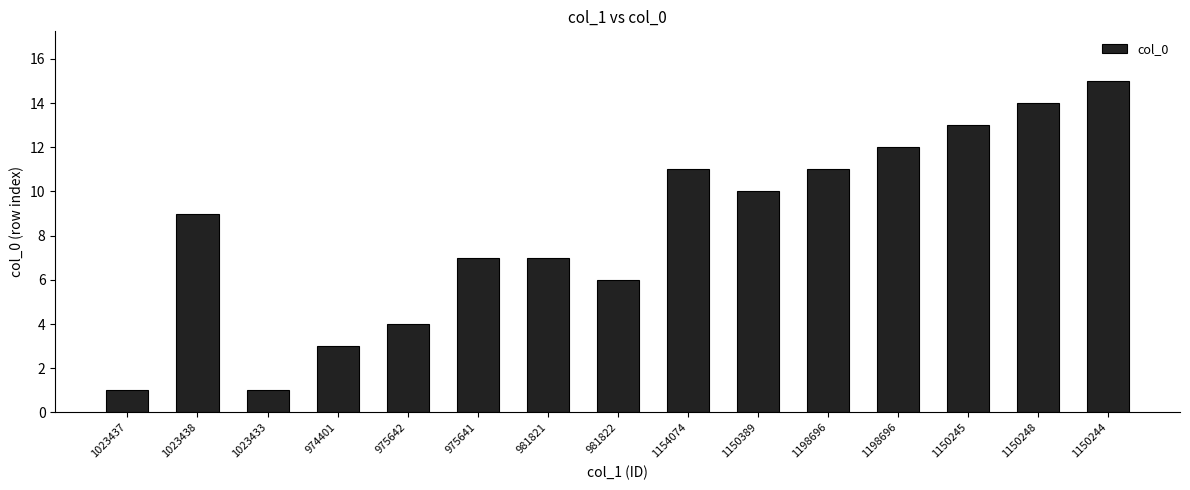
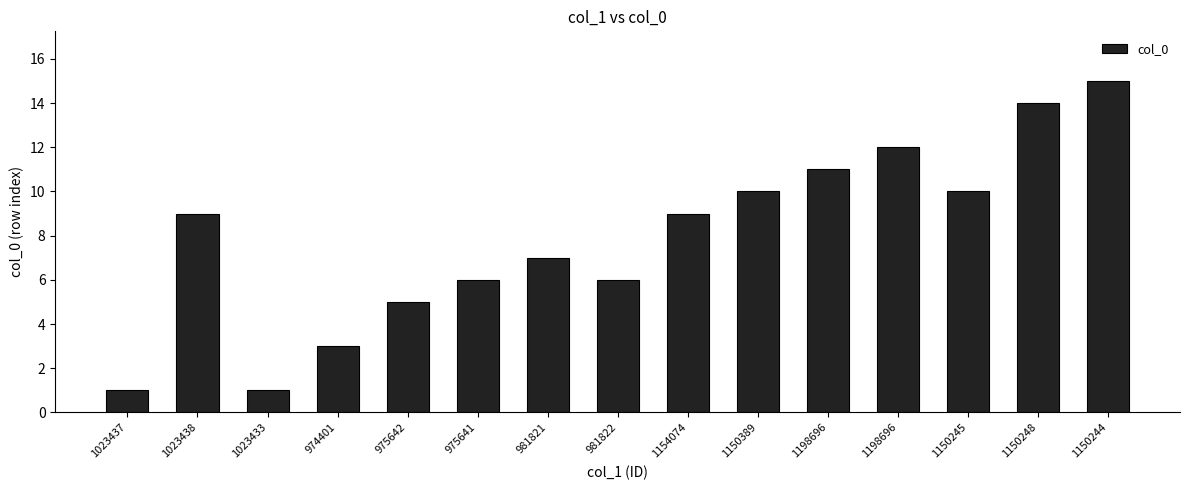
975642: 4 -> 5
975641: 7 -> 6
1154074: 11 -> 9
1150245: 13 -> 10
